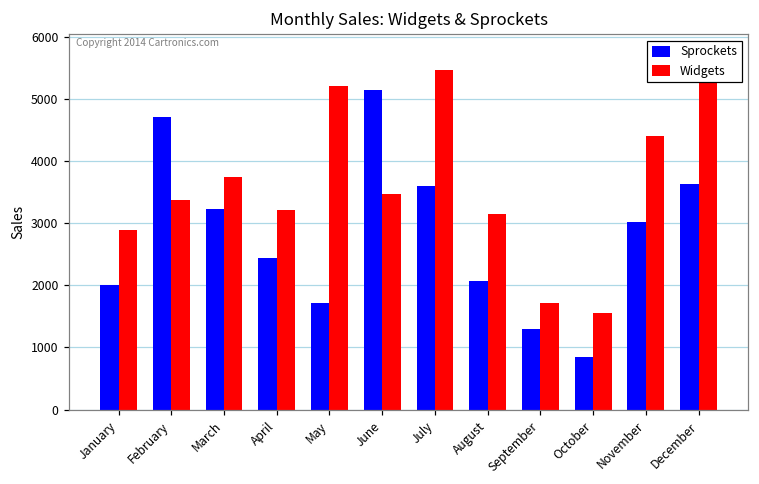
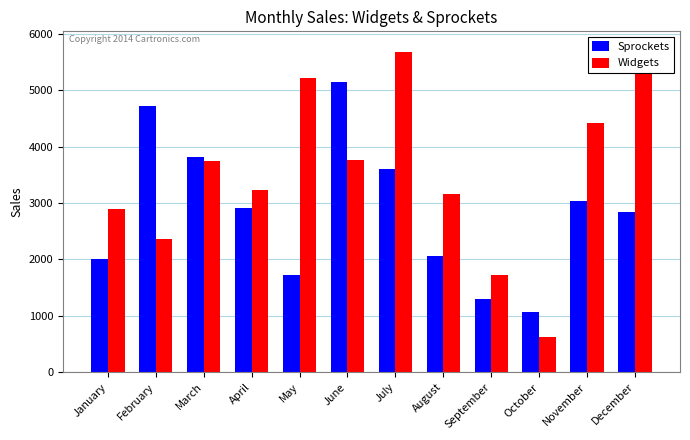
Widgets, February: 3400 -> 2400
Sprockets, March: 3200 -> 3800
Sprockets, April: 2400 -> 2900
Widgets, June: 3500 -> 3800
Widgets, July: 5500 -> 5700
Sprockets, October: 900 -> 1100
Widgets, October: 1500 -> 600
Sprockets, December: 3600 -> 2800
